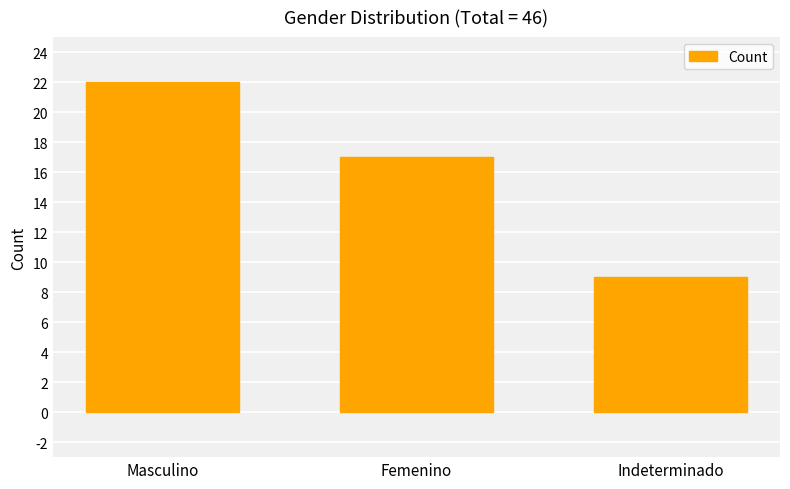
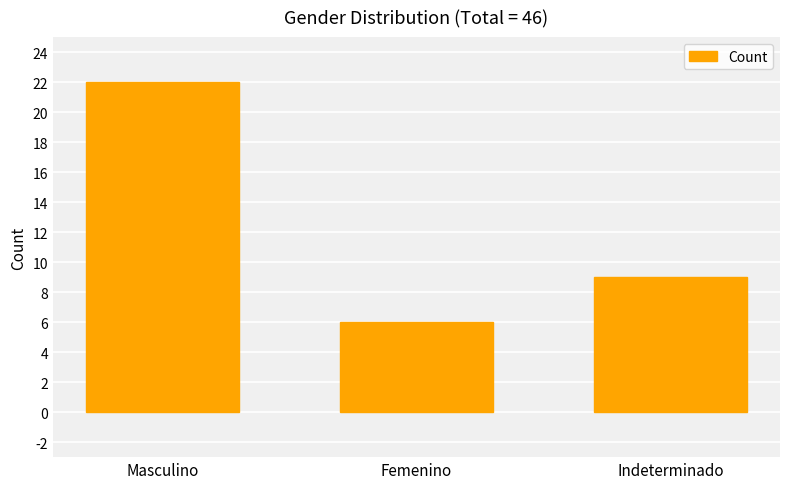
Femenino: 17 -> 6
